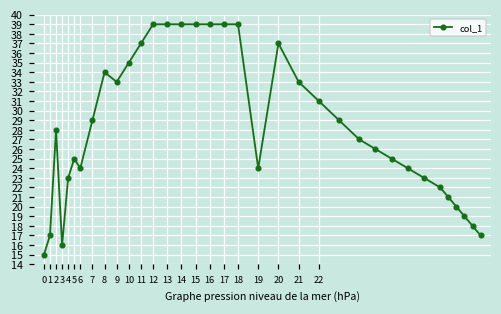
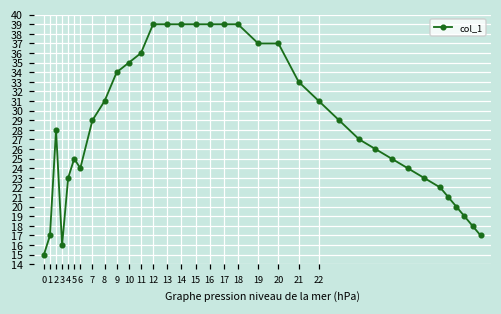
8: 34 -> 31
9: 33 -> 34
11: 37 -> 36
19: 24 -> 37
